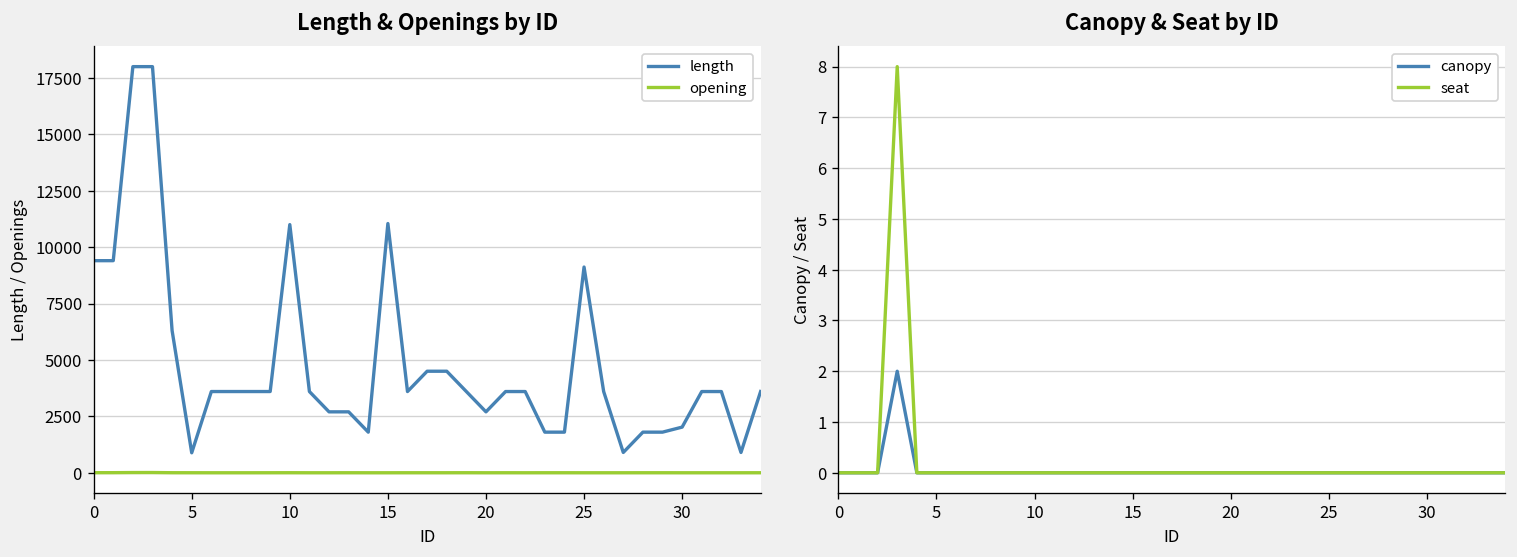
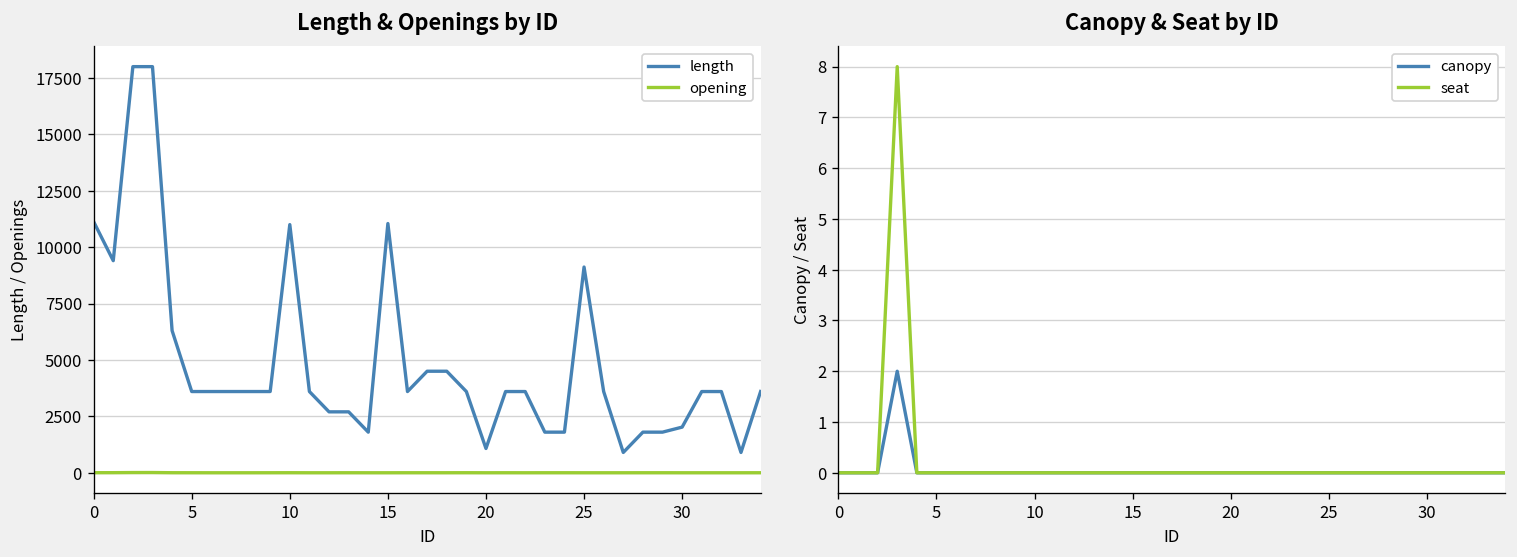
Length & Openings by ID, length, 0: 9400 -> 11100
Length & Openings by ID, length, 5: 900 -> 3600
Length & Openings by ID, length, 20: 2700 -> 1100
